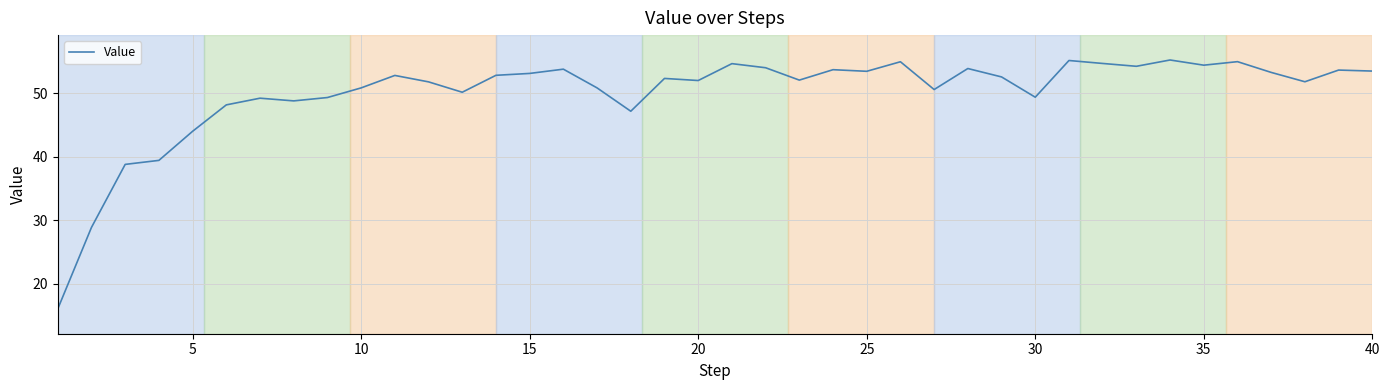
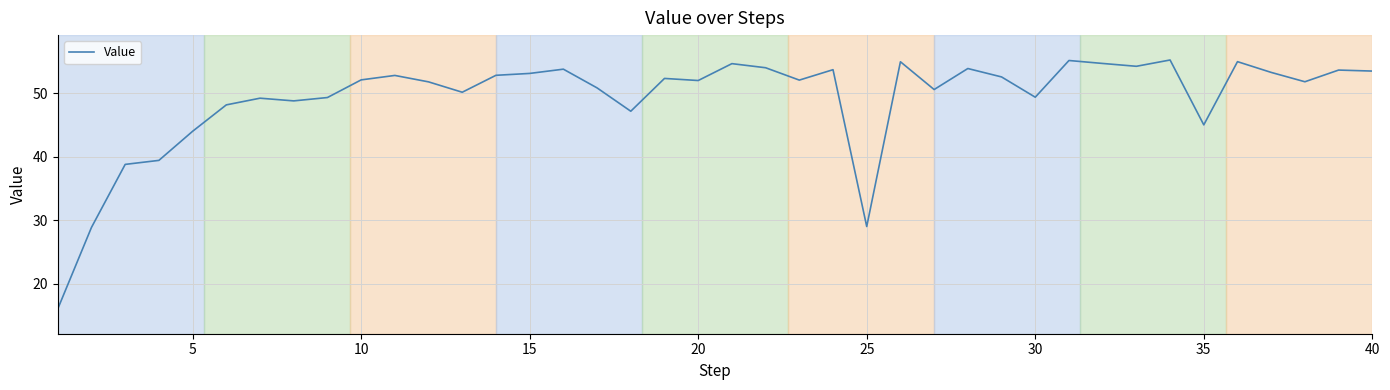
10: 51 -> 52
25: 53 -> 29
35: 54 -> 45
